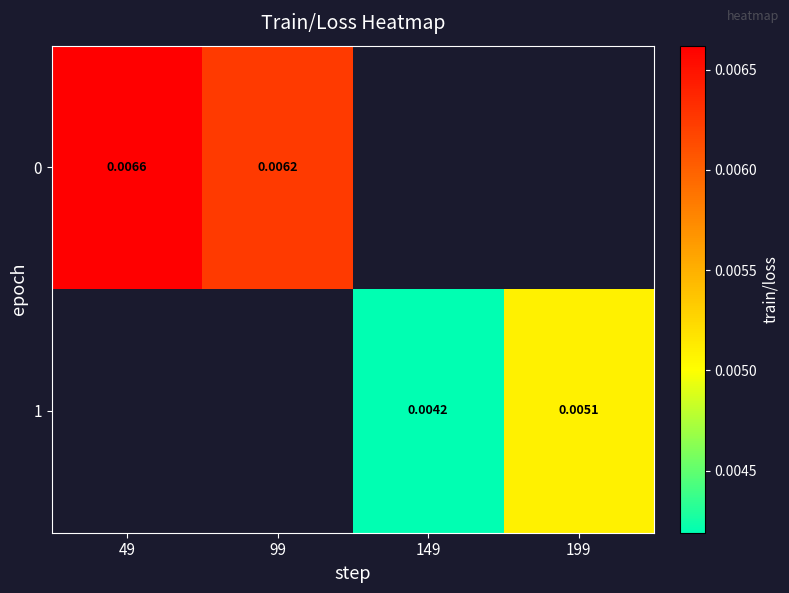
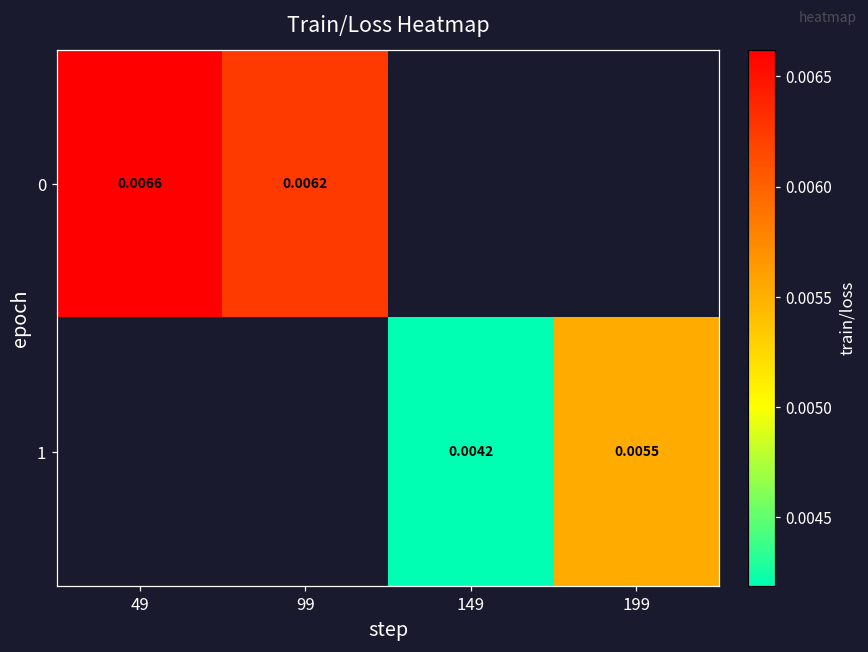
1, 199: 0.0051 -> 0.0055
